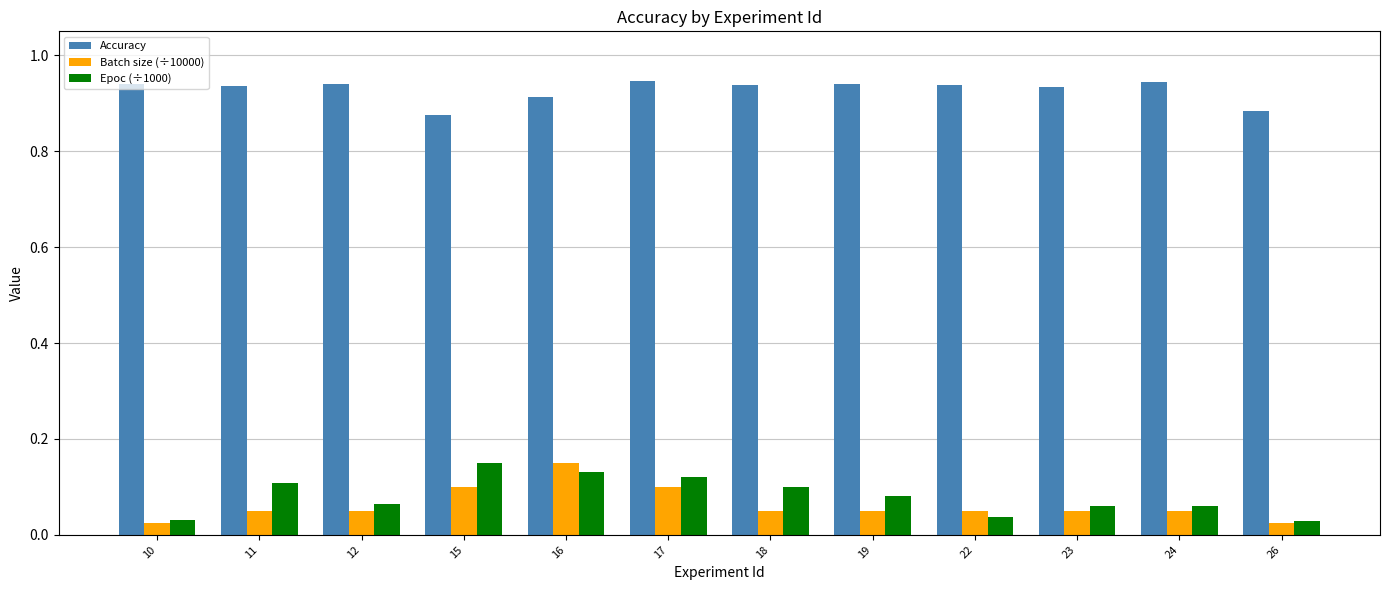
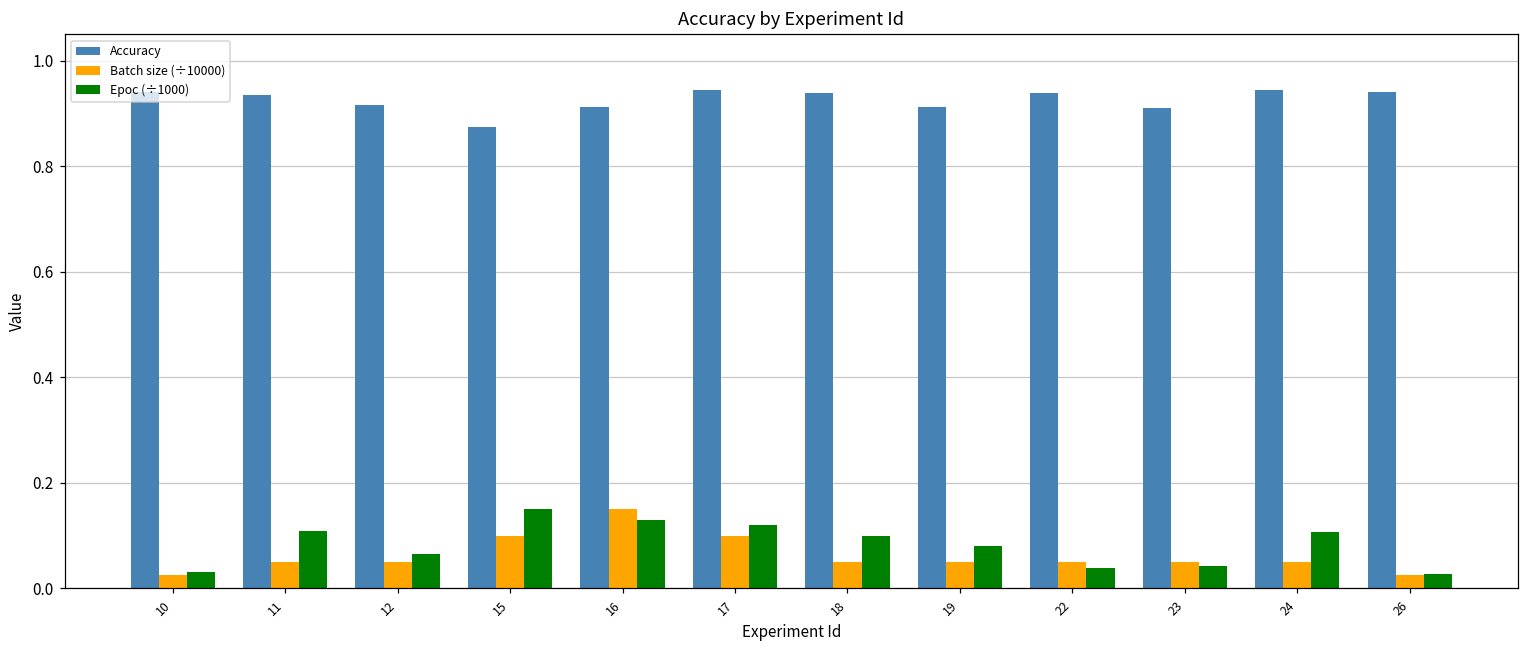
Accuracy, 12: 0.94 -> 0.92
Accuracy, 19: 0.94 -> 0.91
Accuracy, 23: 0.93 -> 0.91
Epoc (÷1000), 23: 0.06 -> 0.04
Epoc (÷1000), 24: 0.06 -> 0.11
Accuracy, 26: 0.88 -> 0.94
